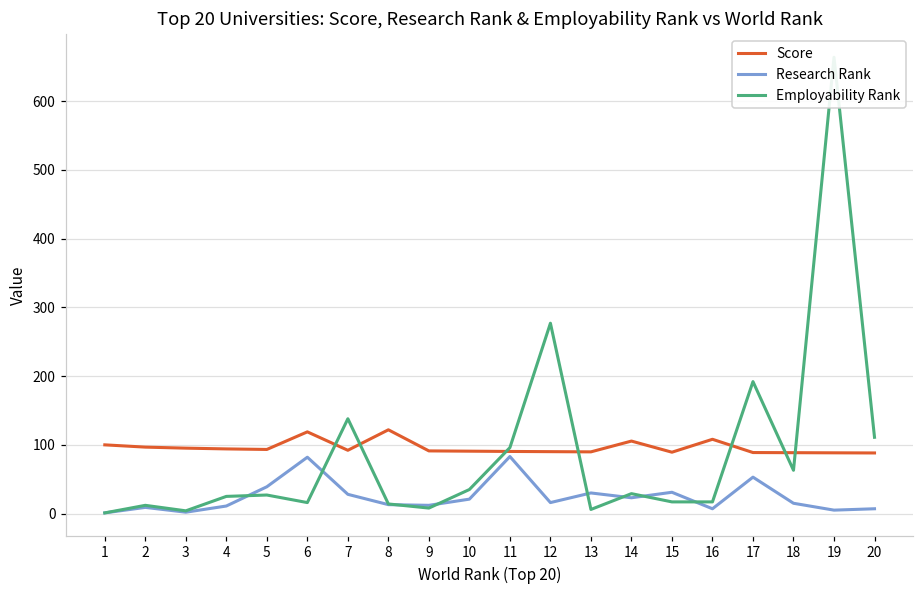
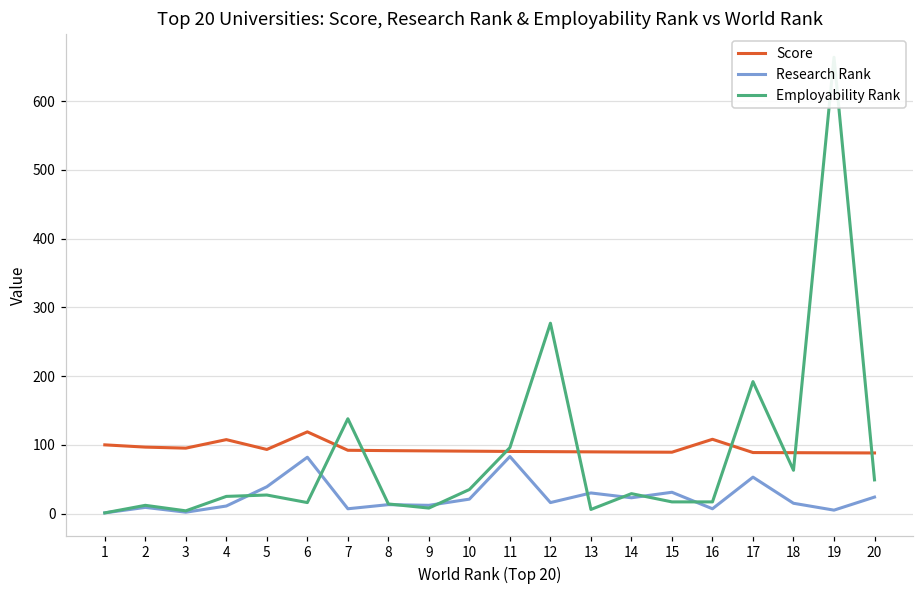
Score, 4: 90 -> 110
Research Rank, 7: 30 -> 10
Score, 8: 120 -> 90
Score, 14: 110 -> 90
Research Rank, 20: 10 -> 20
Employability Rank, 20: 110 -> 50
